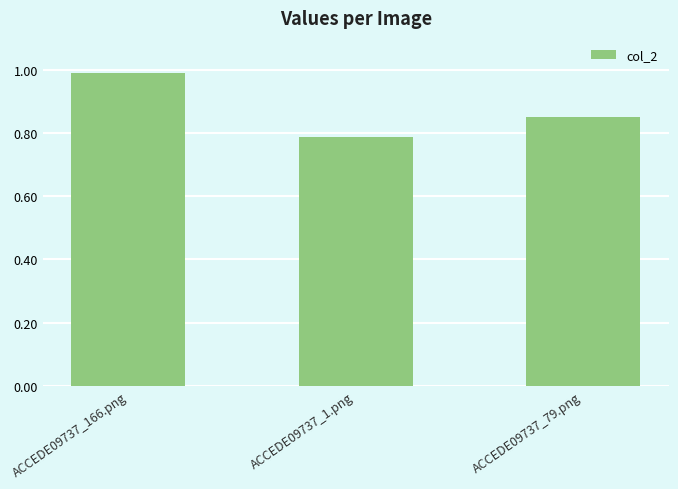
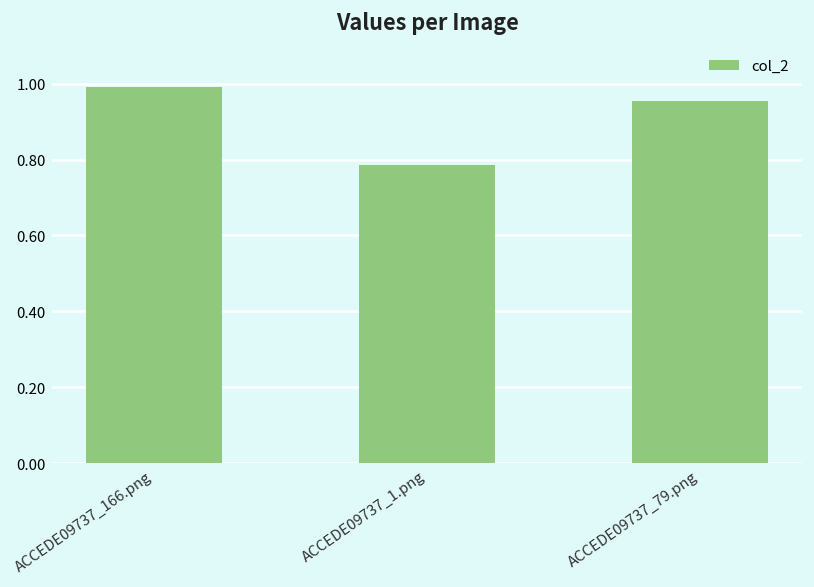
ACCEDE09737_79.png: 0.85 -> 0.95
